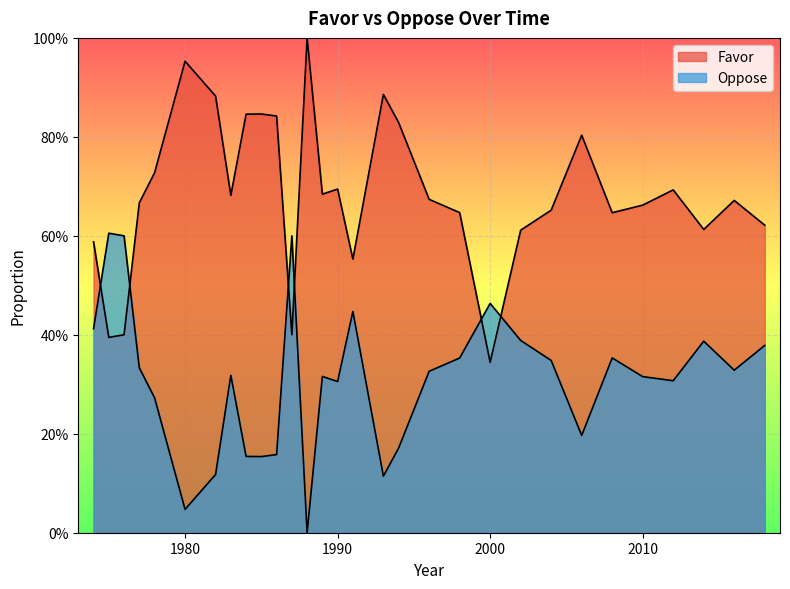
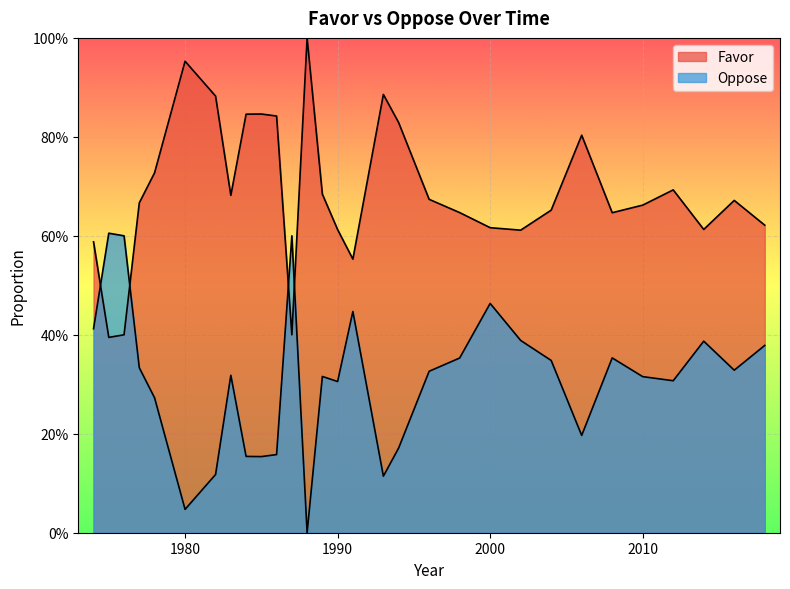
Favor, 1990: 69% -> 61%
Favor, 2000: 34% -> 62%
